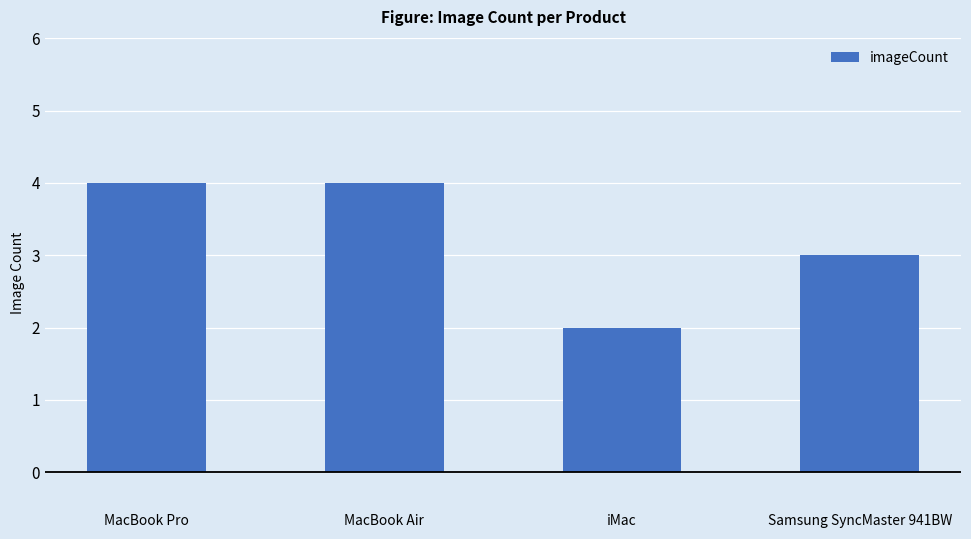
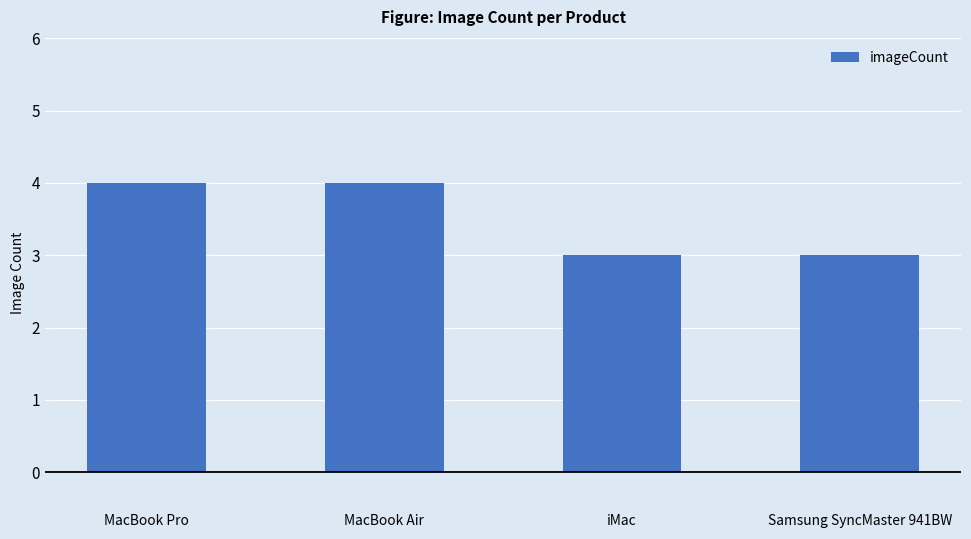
iMac: 2 -> 3
